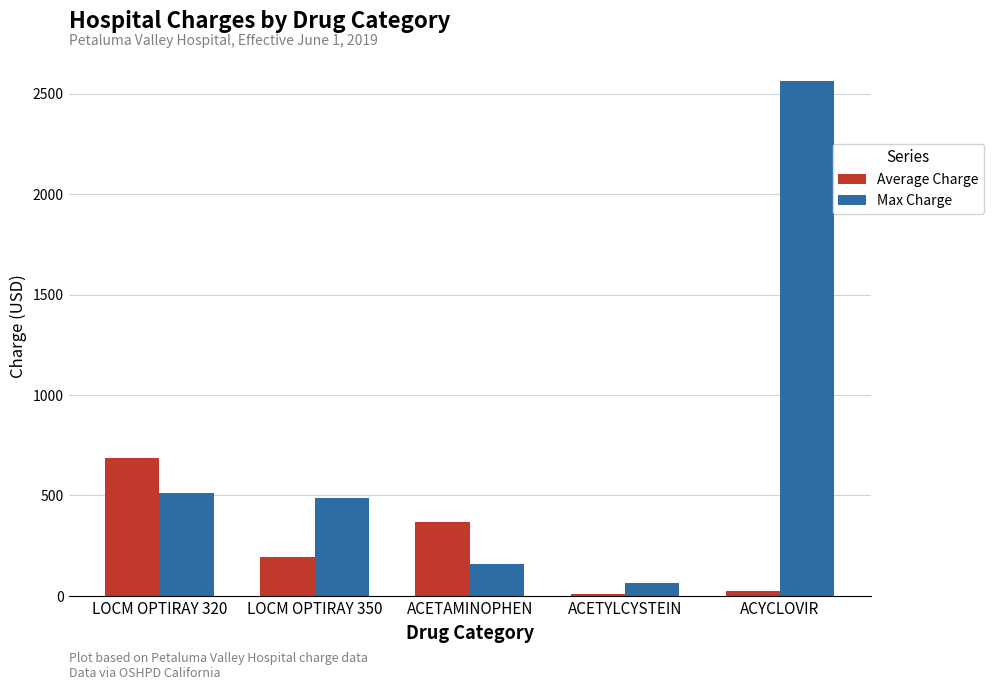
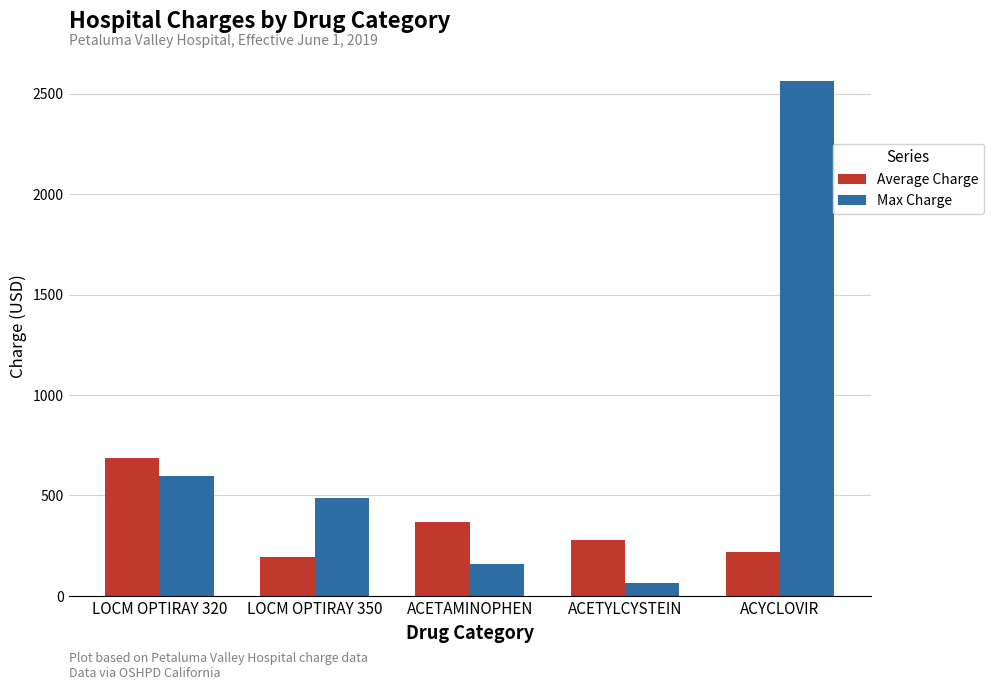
Max Charge, LOCM OPTIRAY 320: 510 -> 600
Average Charge, ACETYLCYSTEIN: 10 -> 280
Average Charge, ACYCLOVIR: 20 -> 220
